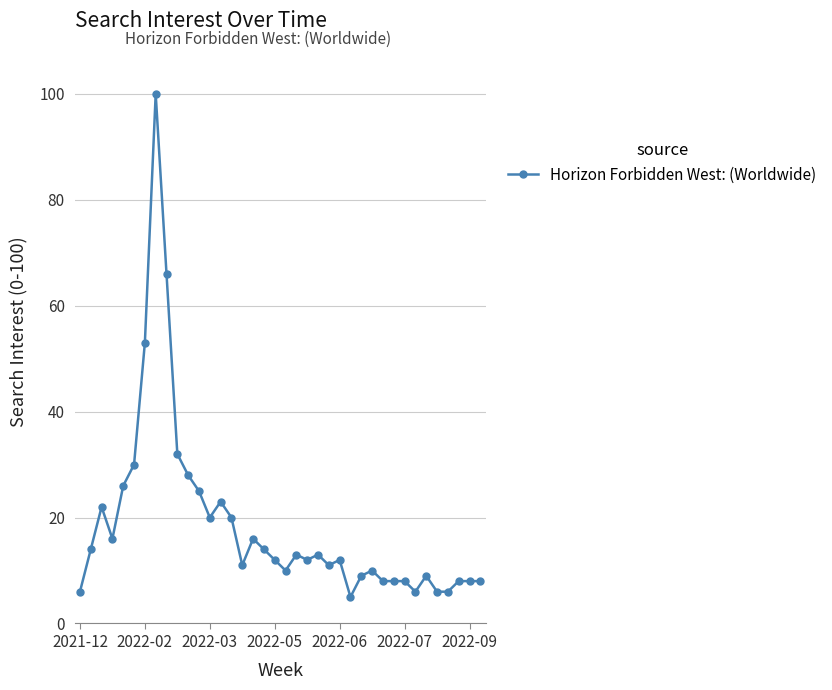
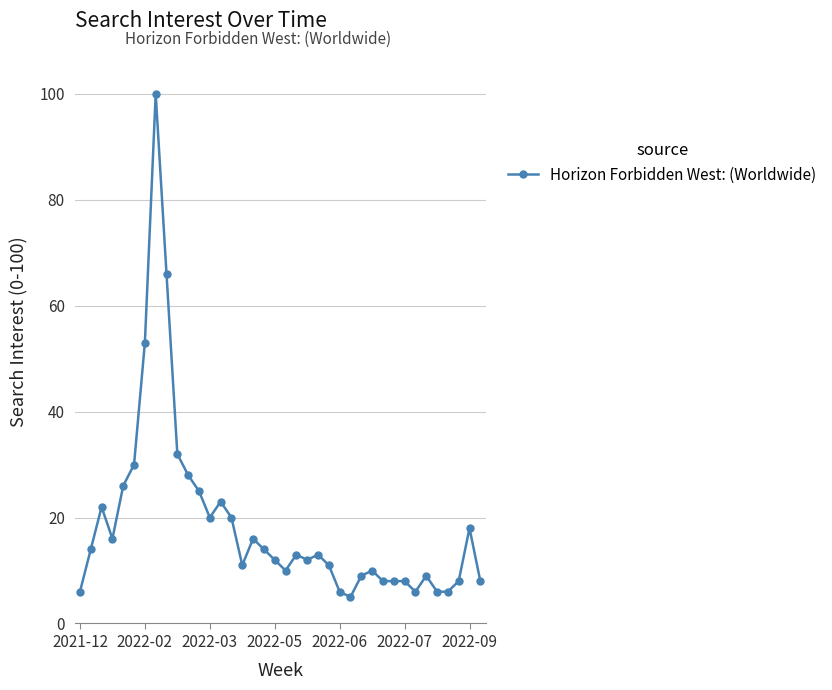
2022-06: 12 -> 6
2022-09: 8 -> 18
